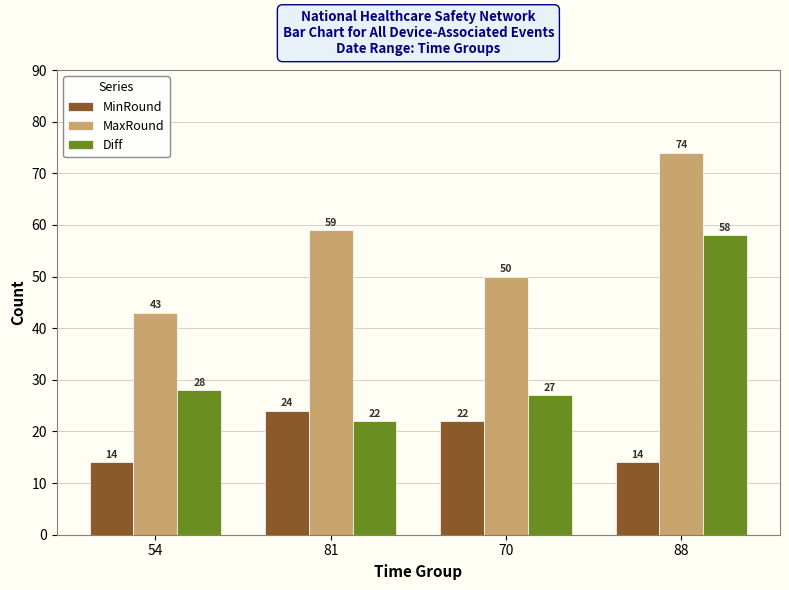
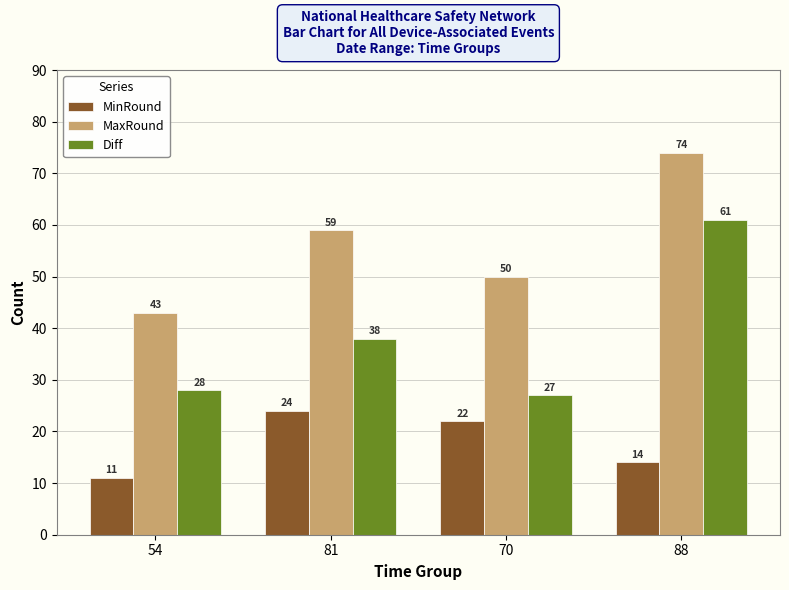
MinRound, 54: 14 -> 11
Diff, 81: 22 -> 38
Diff, 88: 58 -> 61
